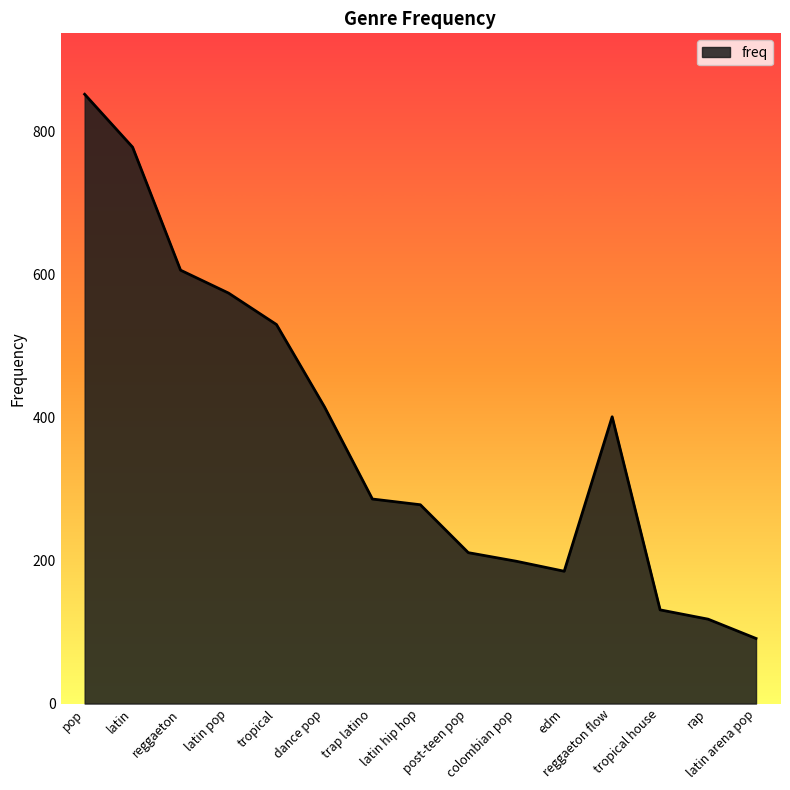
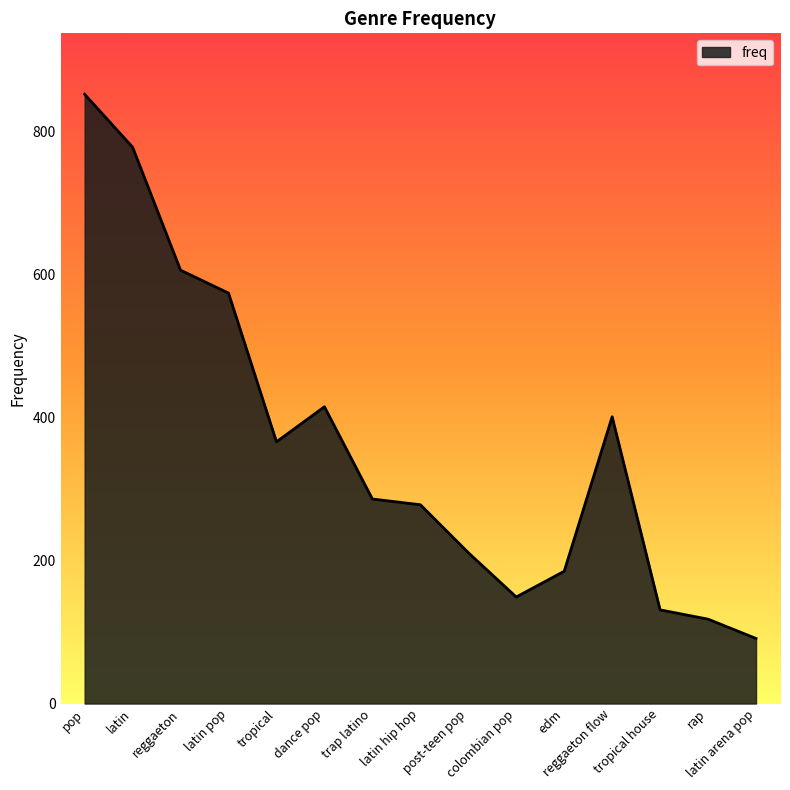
tropical: 530 -> 370
colombian pop: 200 -> 150
